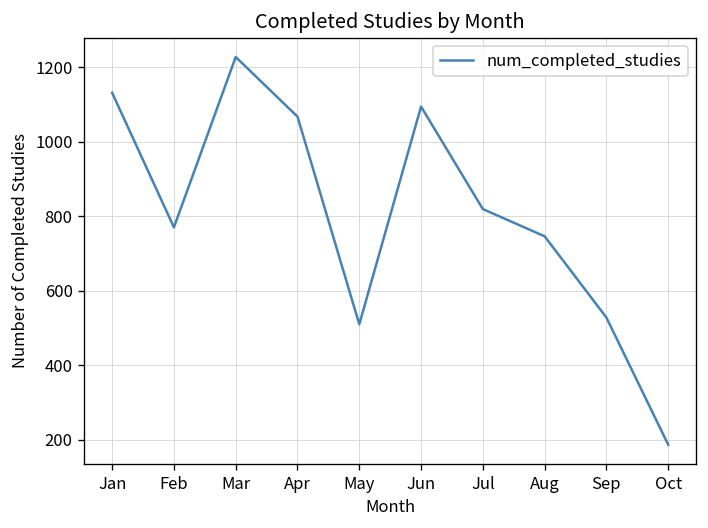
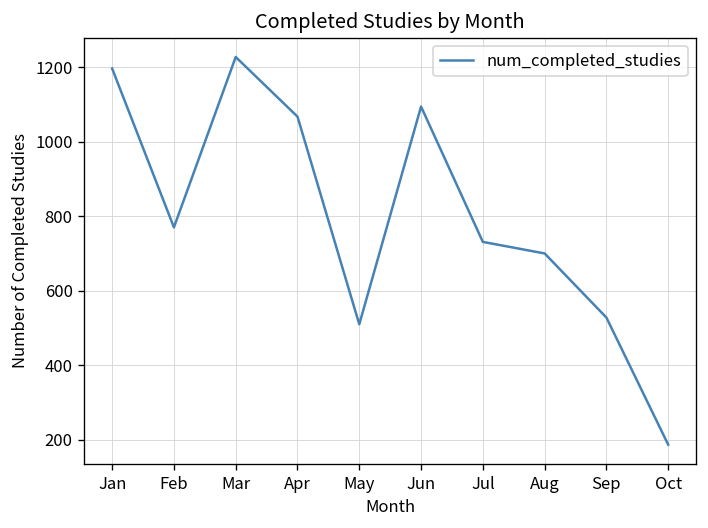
Jan: 1130 -> 1200
Jul: 820 -> 730
Aug: 750 -> 700
